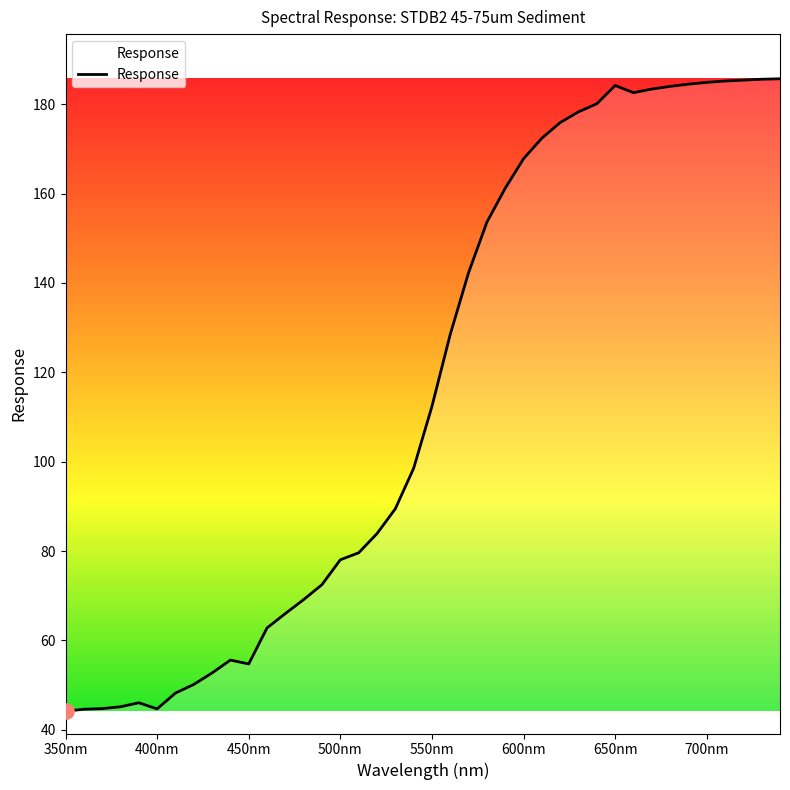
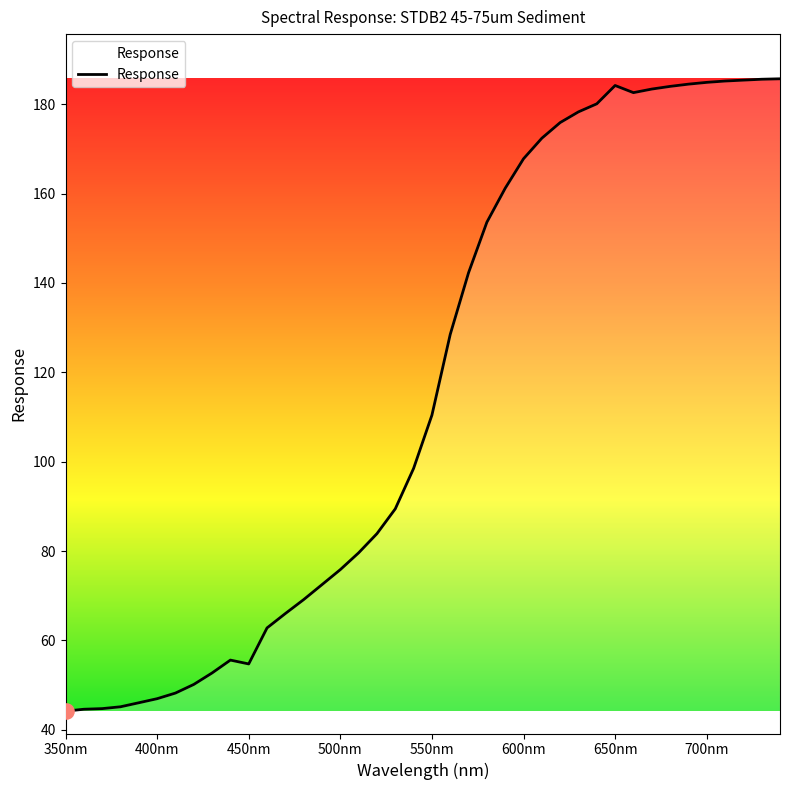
Response, 400nm: 45 -> 47
Response, 500nm: 78 -> 76
Response, 550nm: 112 -> 110
